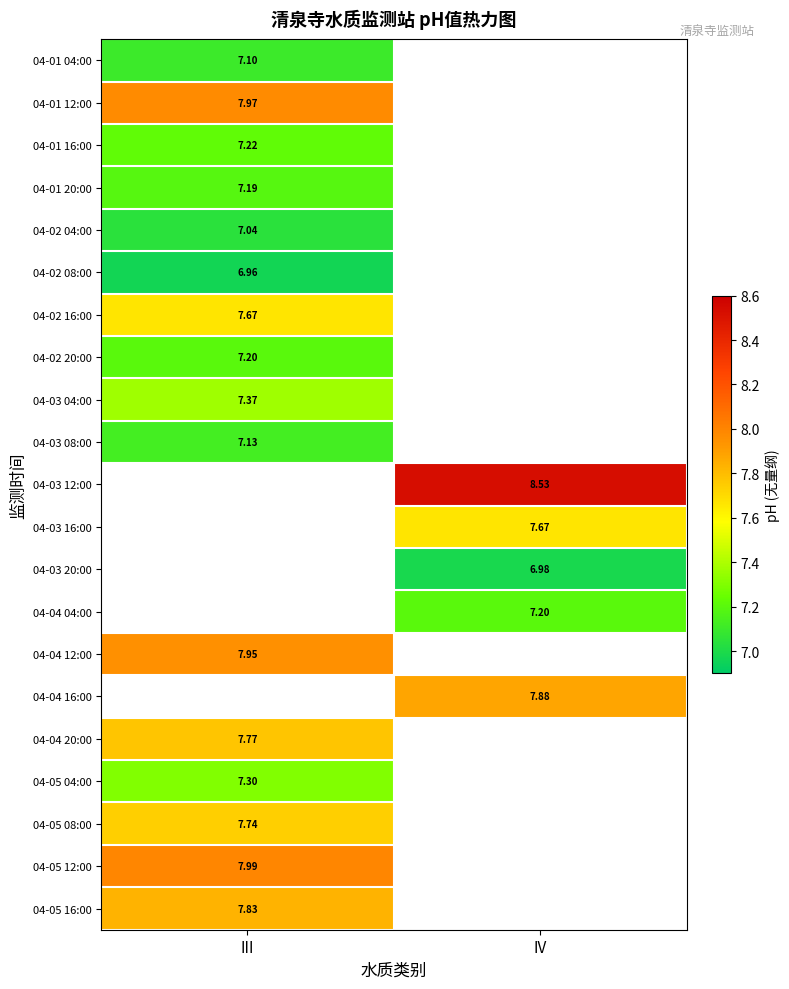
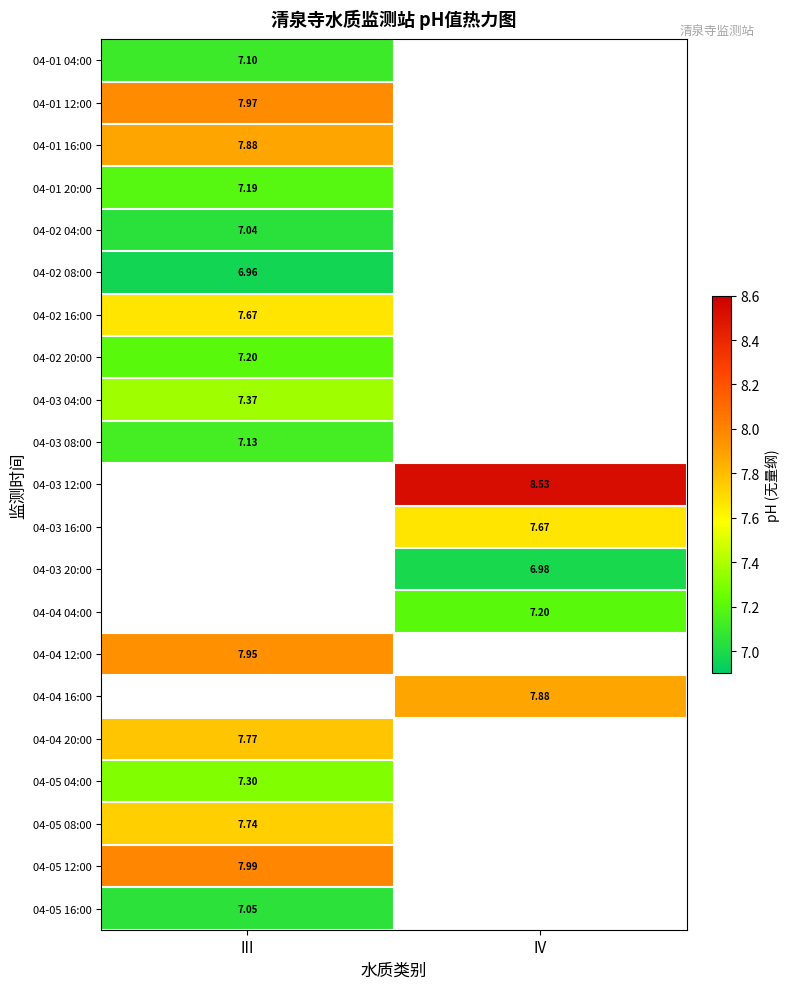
04-01 16:00, III: 7.22 -> 7.88
04-05 16:00, III: 7.83 -> 7.05
